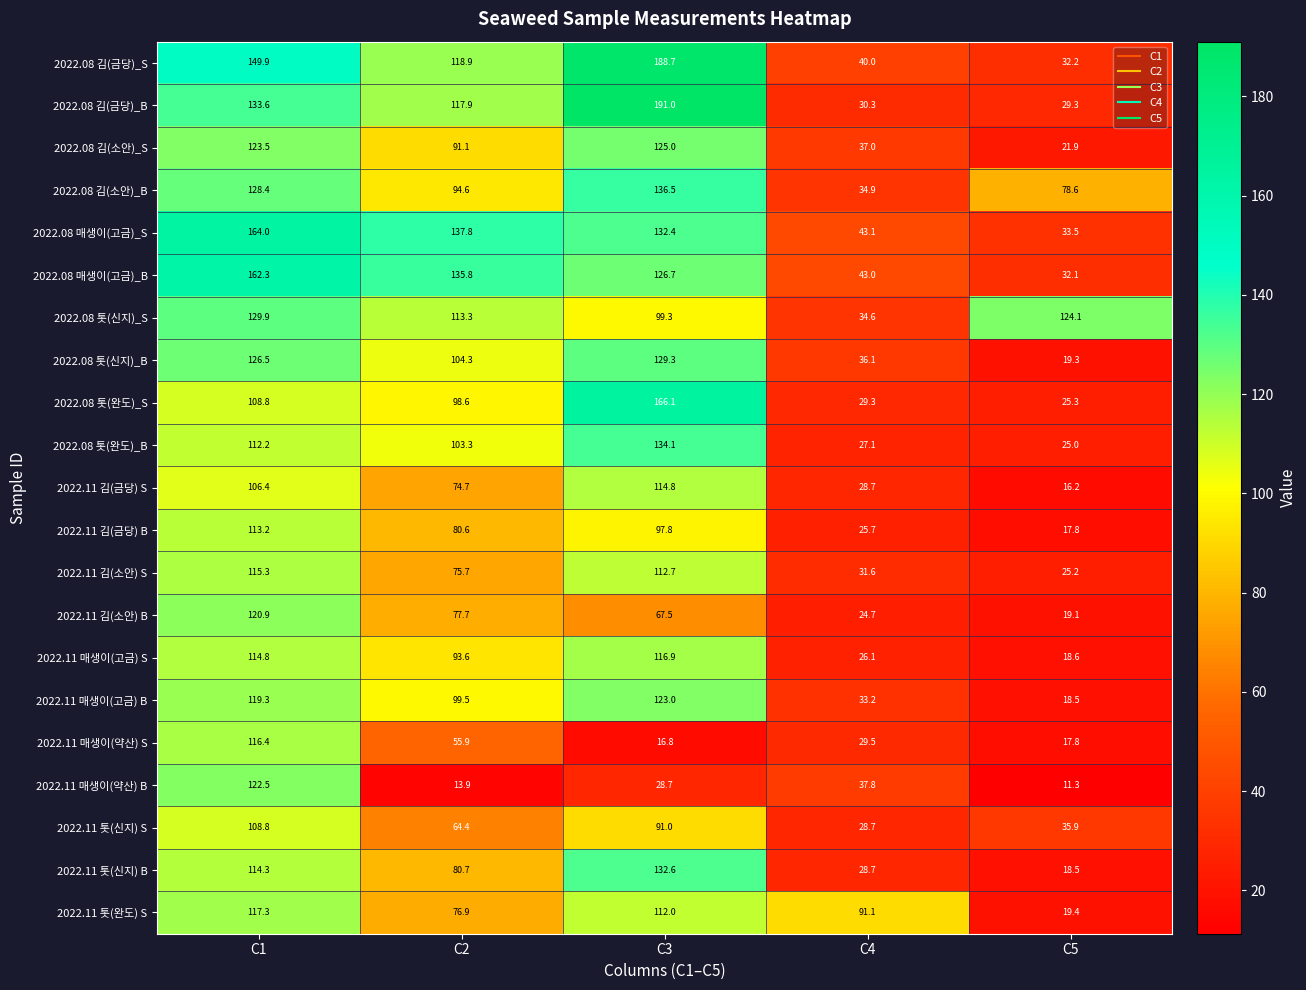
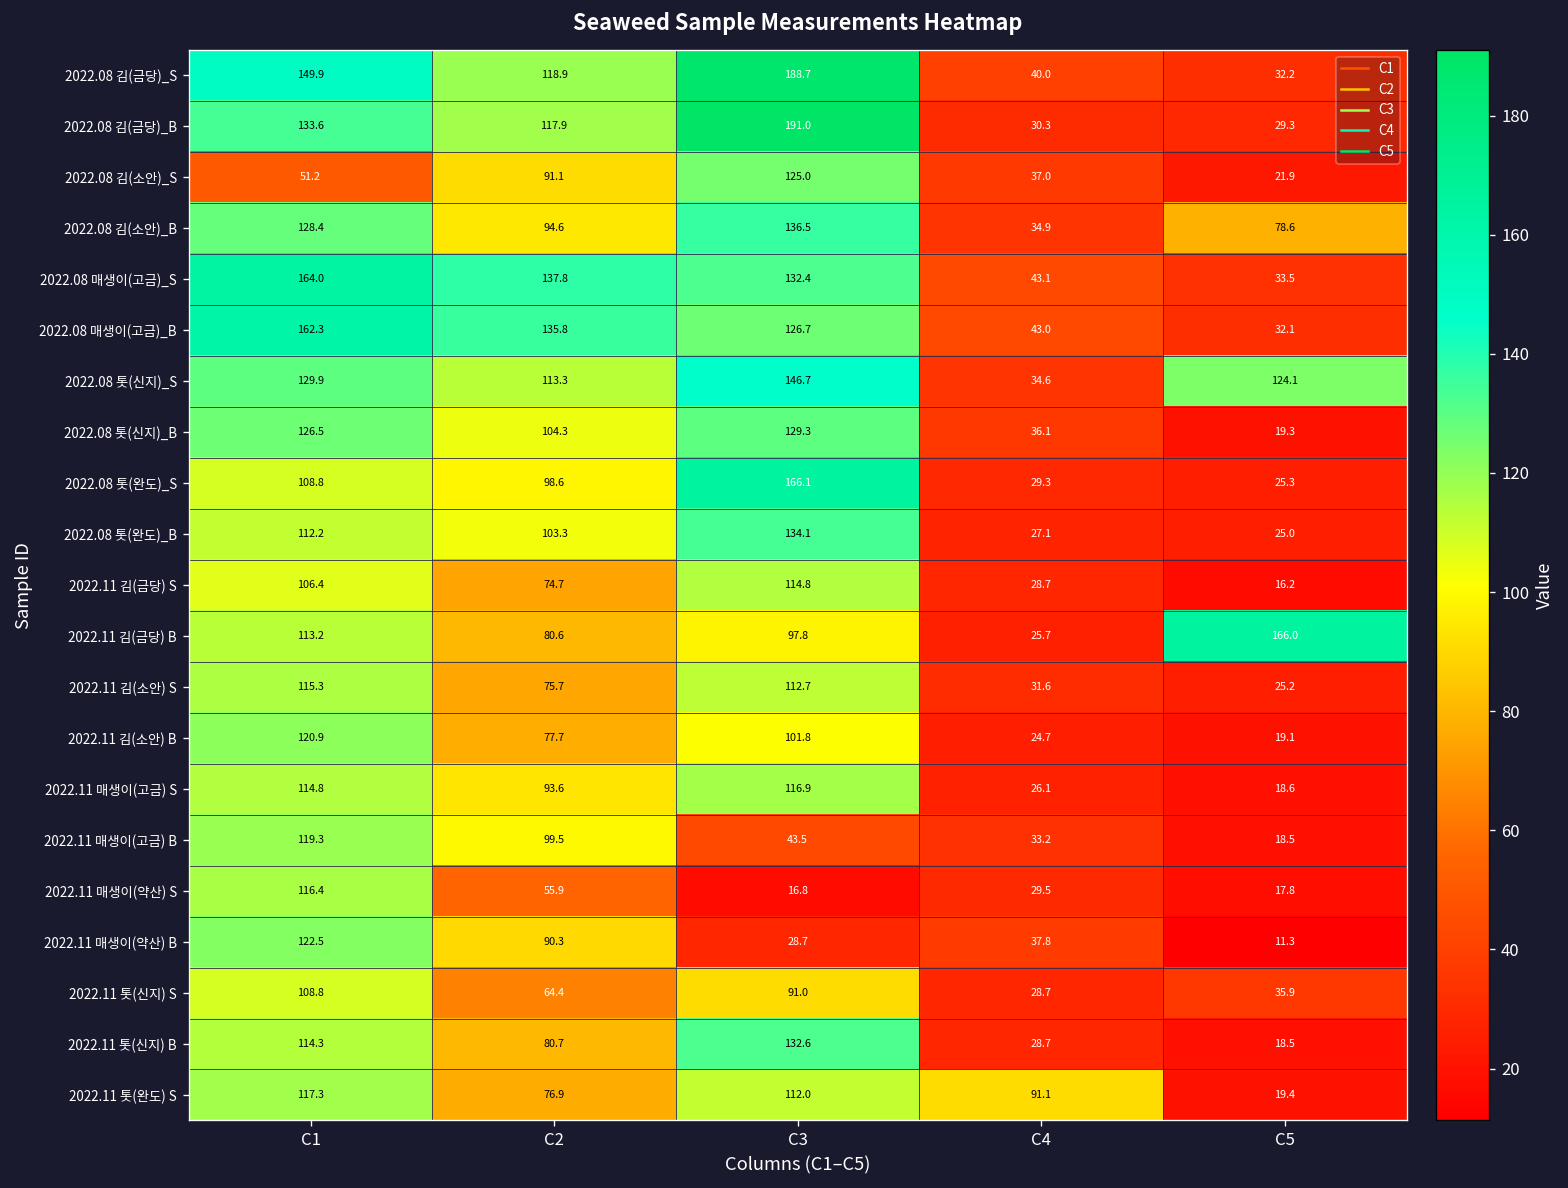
2022.08 김(소안)_S, C1: 123.5 -> 51.2
2022.08 톳(신지)_S, C3: 99.3 -> 146.7
2022.11 김(금당) B, C5: 17.8 -> 166.0
2022.11 김(소안) B, C3: 67.5 -> 101.8
2022.11 매생이(고금) B, C3: 123.0 -> 43.5
2022.11 매생이(약산) B, C2: 13.9 -> 90.3
